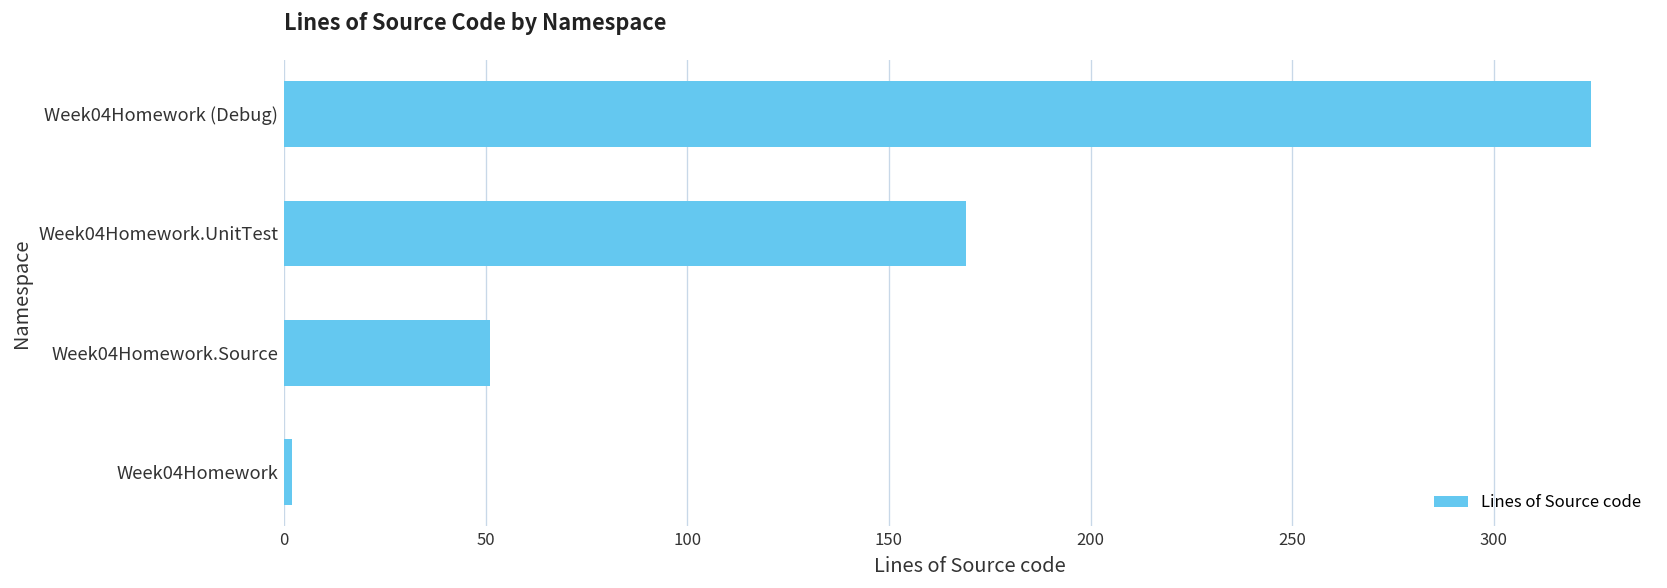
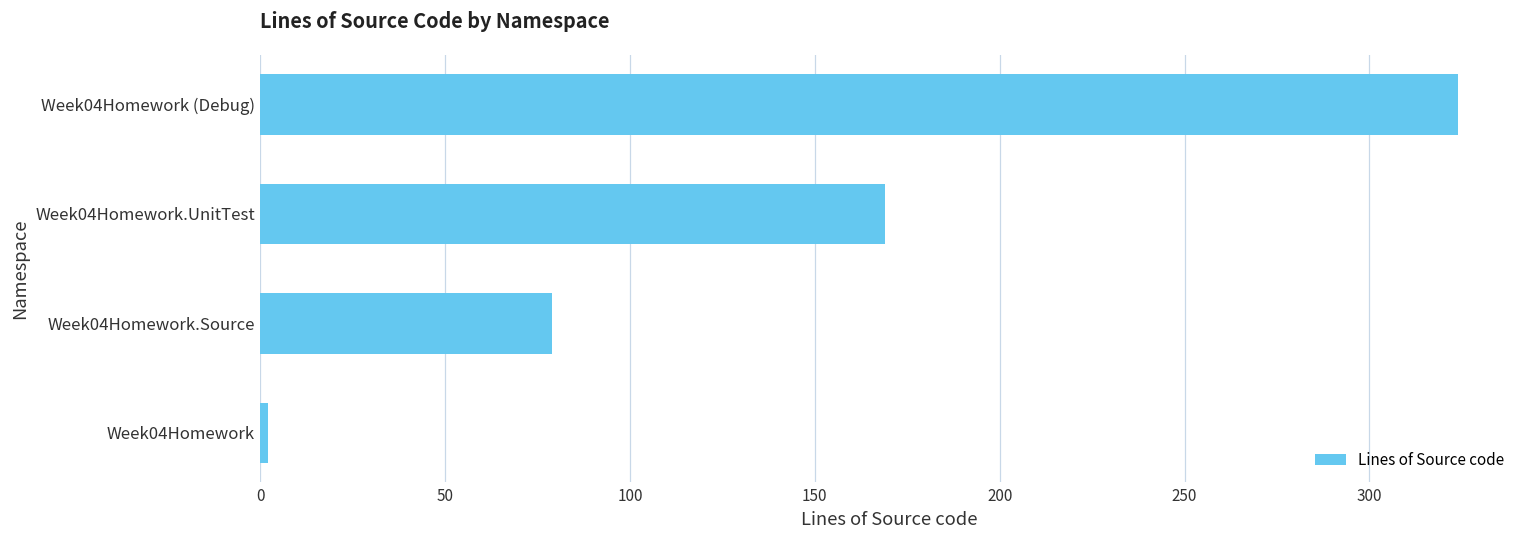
Week04Homework.Source: 51 -> 79
